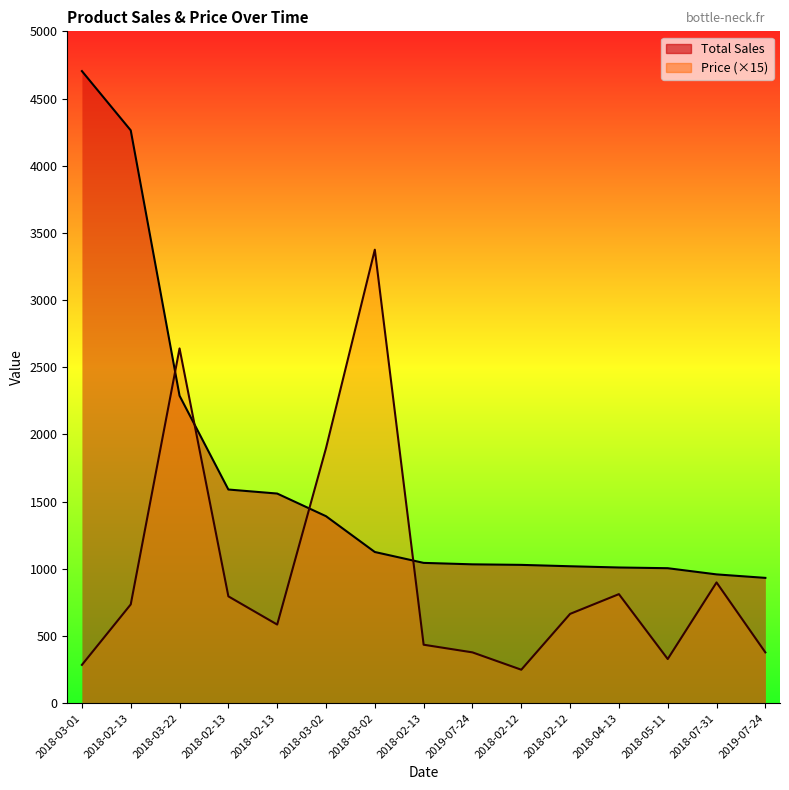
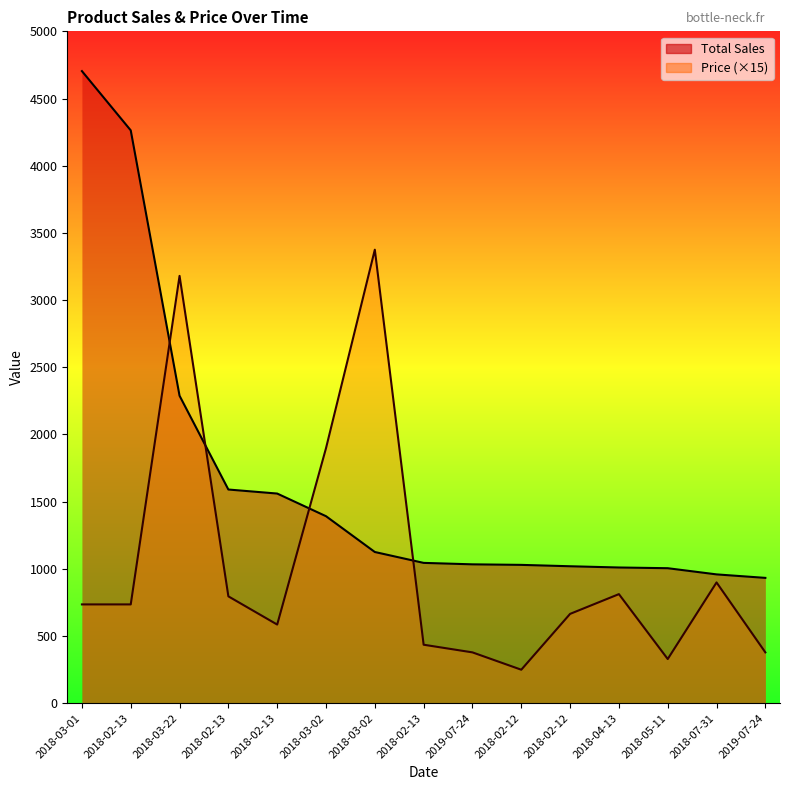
Price (×15), 2018-03-01: 290 -> 740
Price (×15), 2018-03-22: 2640 -> 3180
